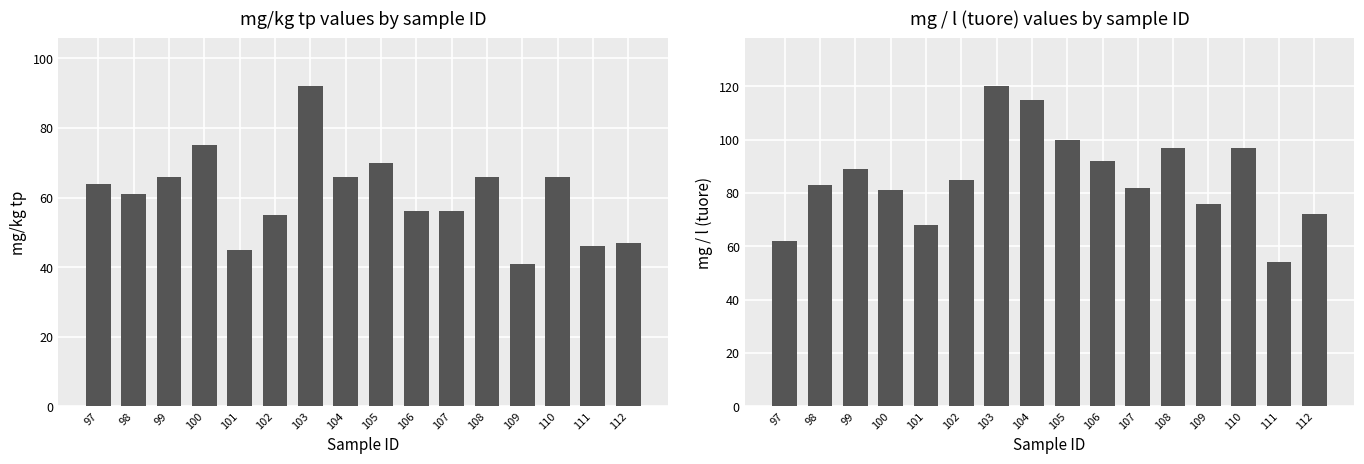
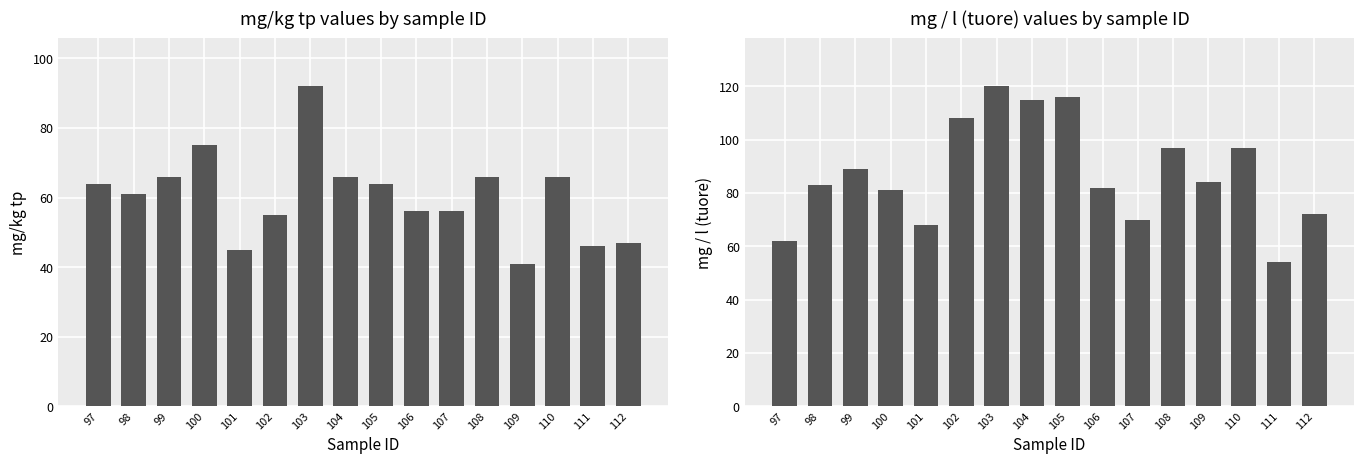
mg/kg tp values by sample ID, 105: 70 -> 64
mg / l (tuore) values by sample ID, 102: 85 -> 108
mg / l (tuore) values by sample ID, 105: 100 -> 116
mg / l (tuore) values by sample ID, 106: 92 -> 82
mg / l (tuore) values by sample ID, 107: 82 -> 70
mg / l (tuore) values by sample ID, 109: 76 -> 84
